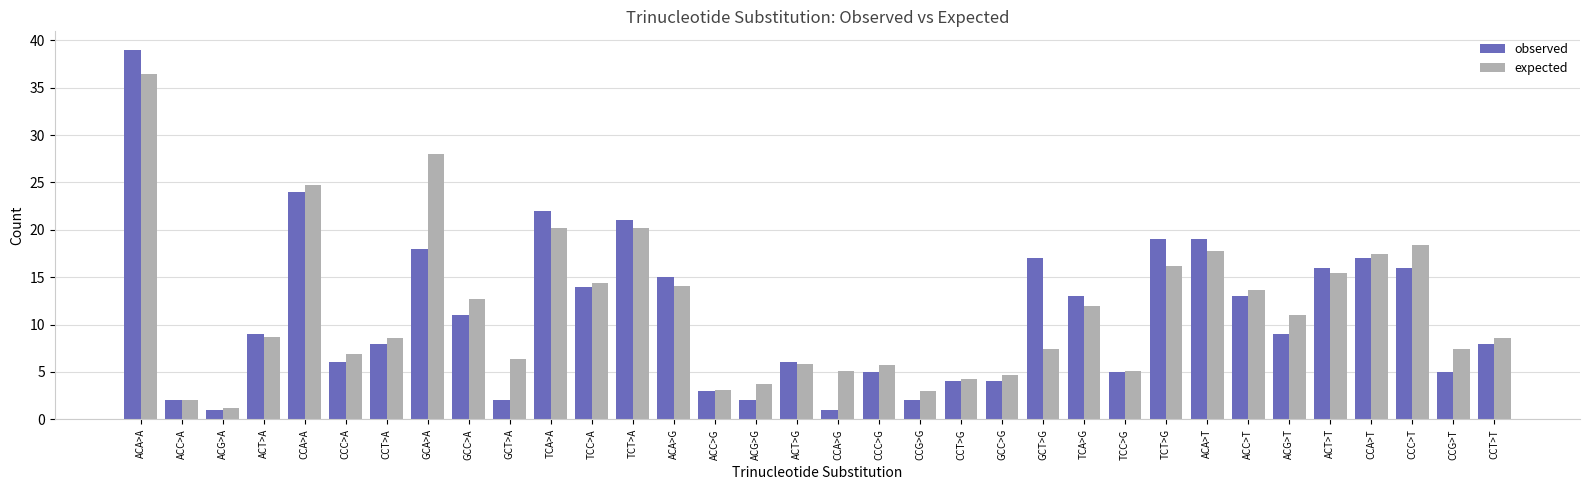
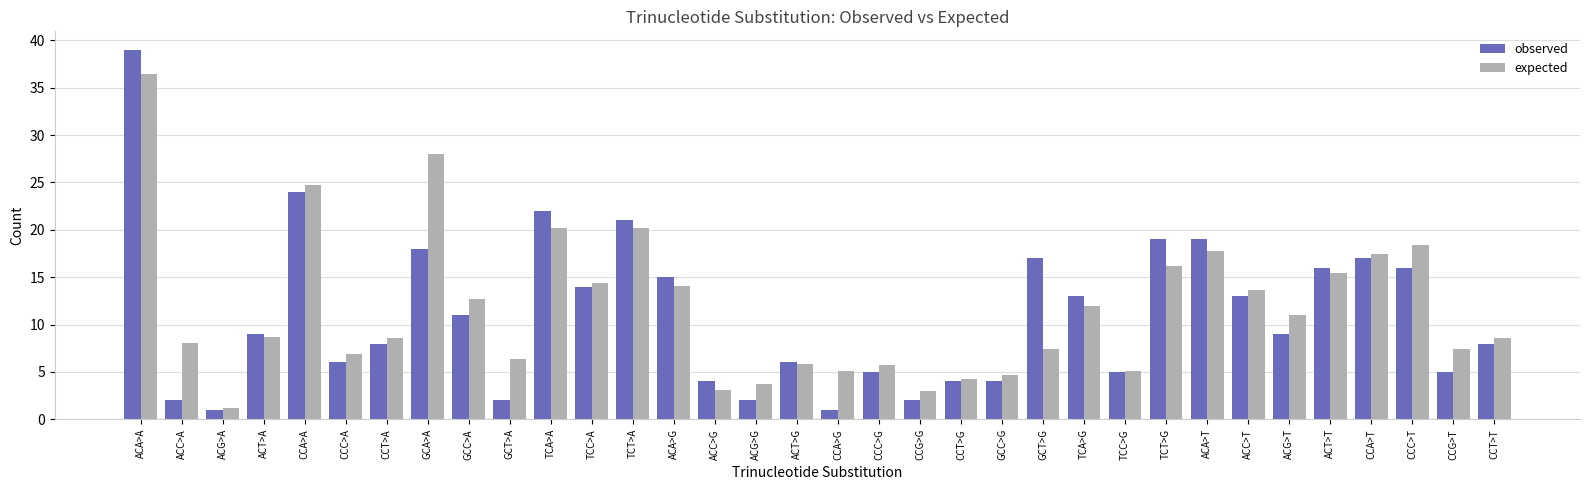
expected, ACC>A: 2 -> 8
observed, ACC>G: 3 -> 4
